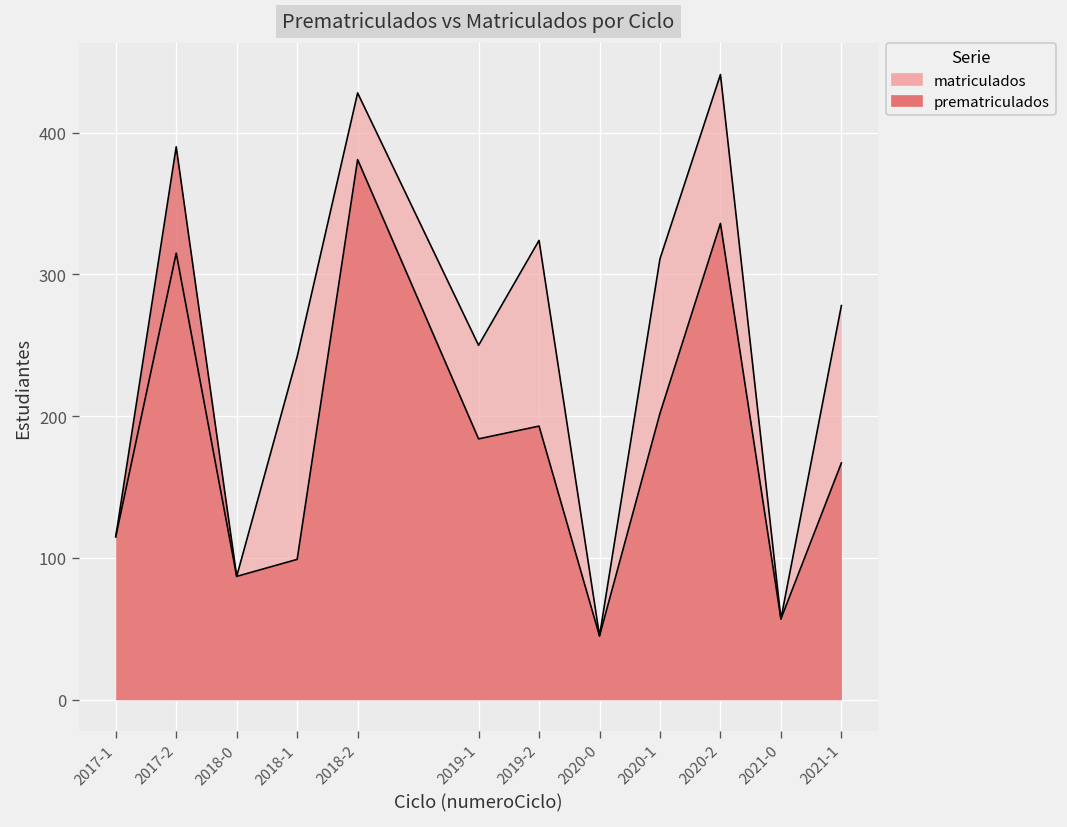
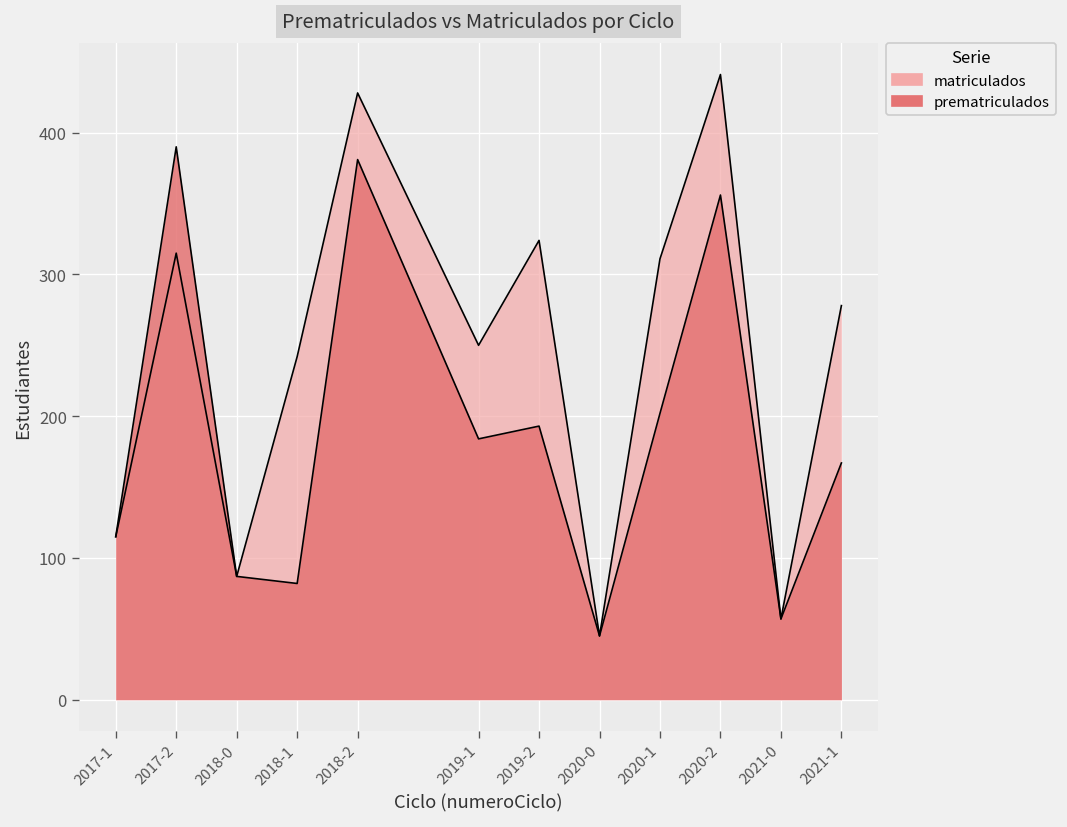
prematriculados, 2018-1: 99 -> 82
prematriculados, 2020-2: 336 -> 356
